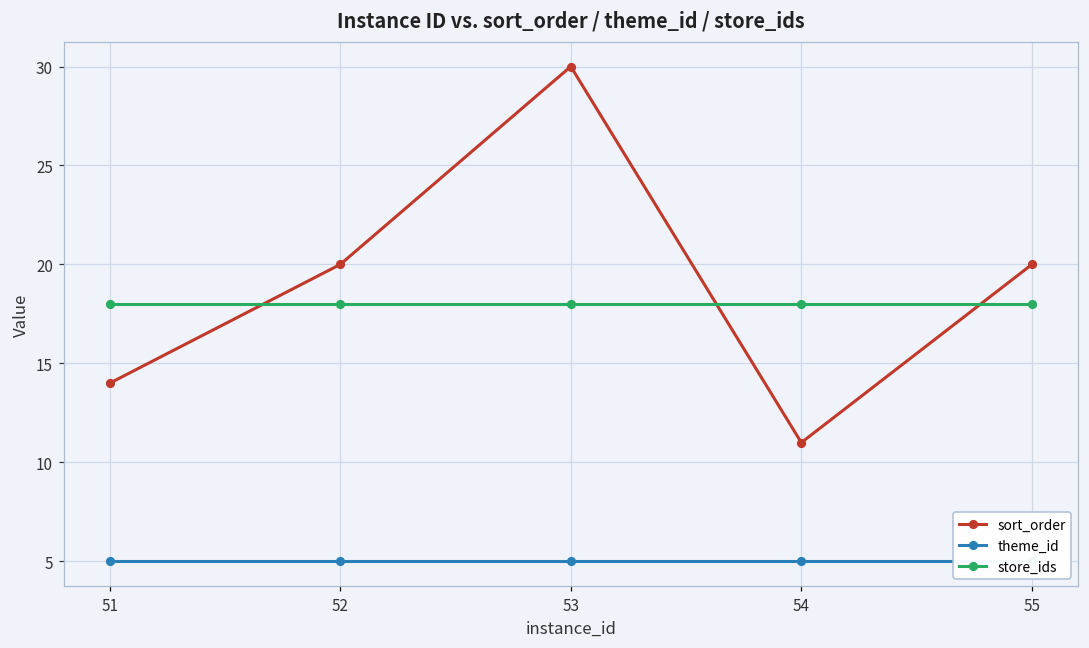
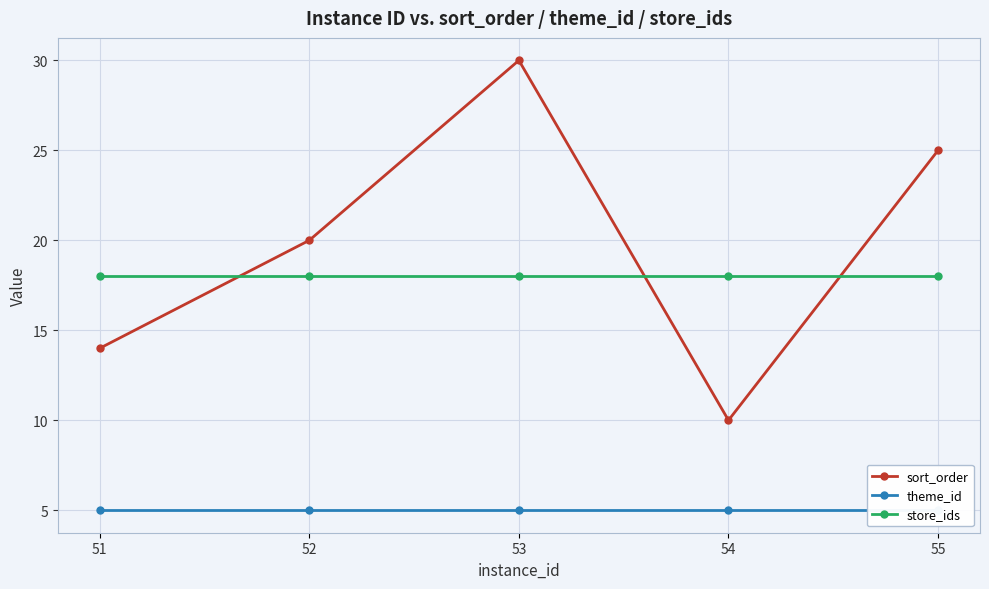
sort_order, 54: 11 -> 10
sort_order, 55: 20 -> 25
